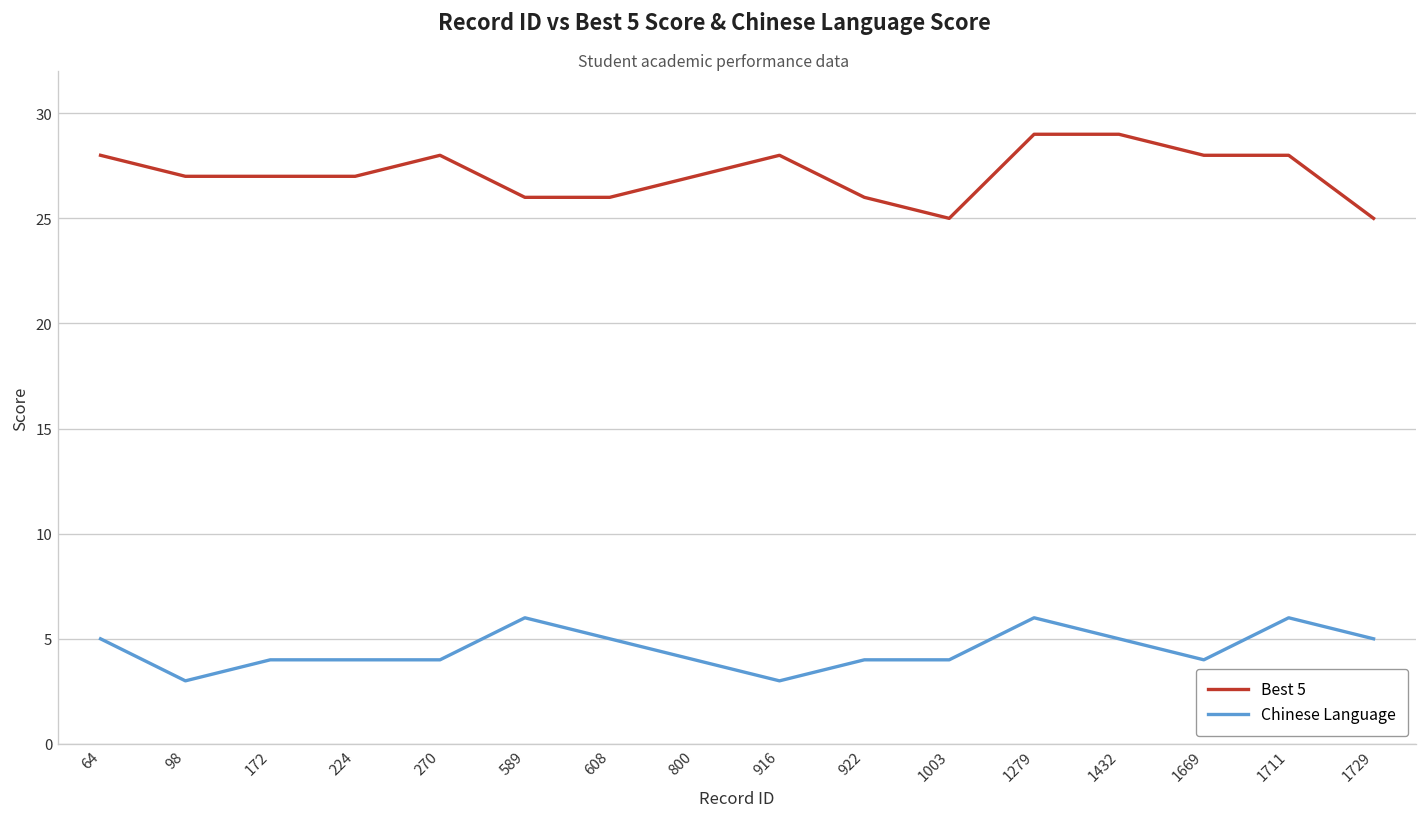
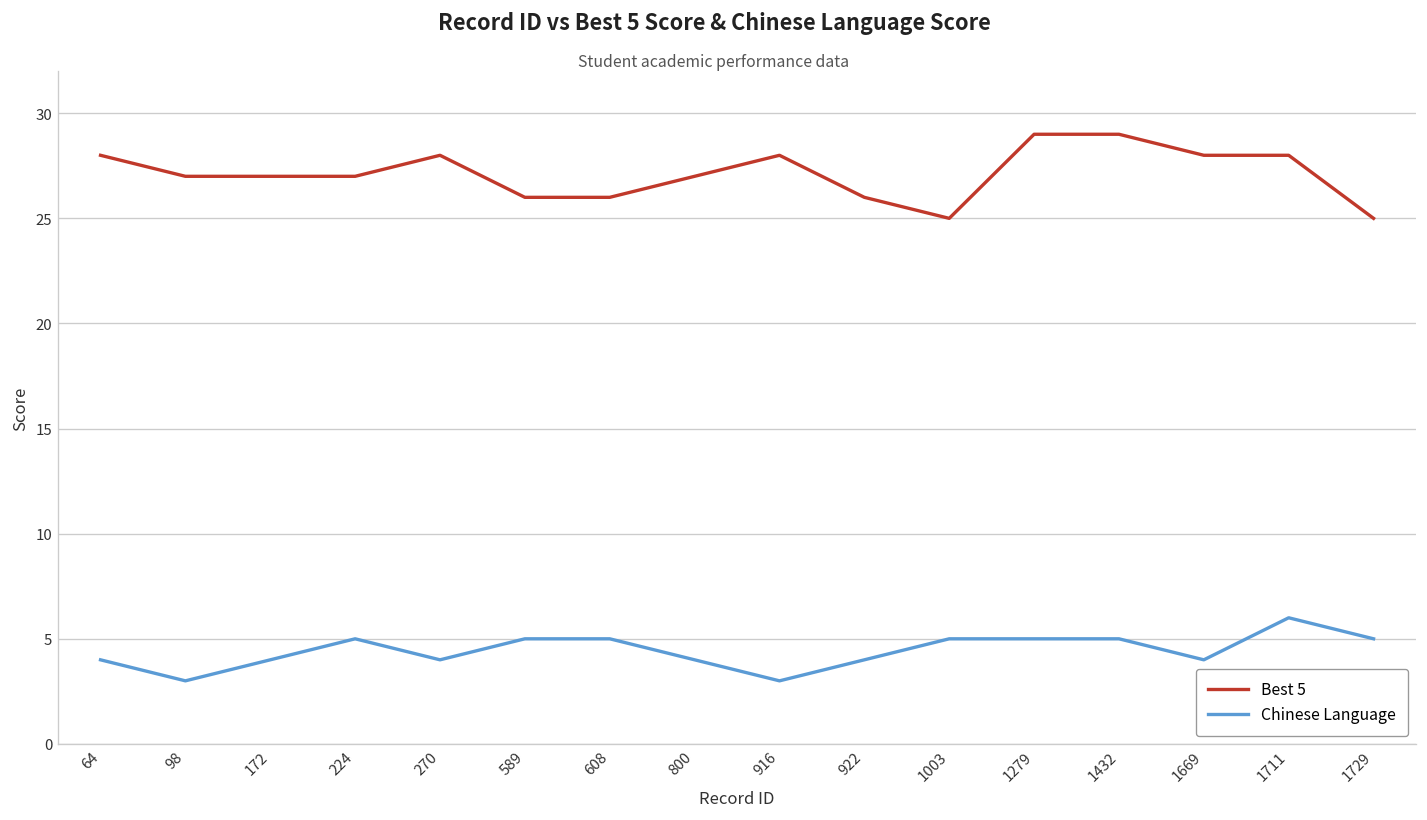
Chinese Language, 64: 5 -> 4
Chinese Language, 224: 4 -> 5
Chinese Language, 589: 6 -> 5
Chinese Language, 1003: 4 -> 5
Chinese Language, 1279: 6 -> 5
